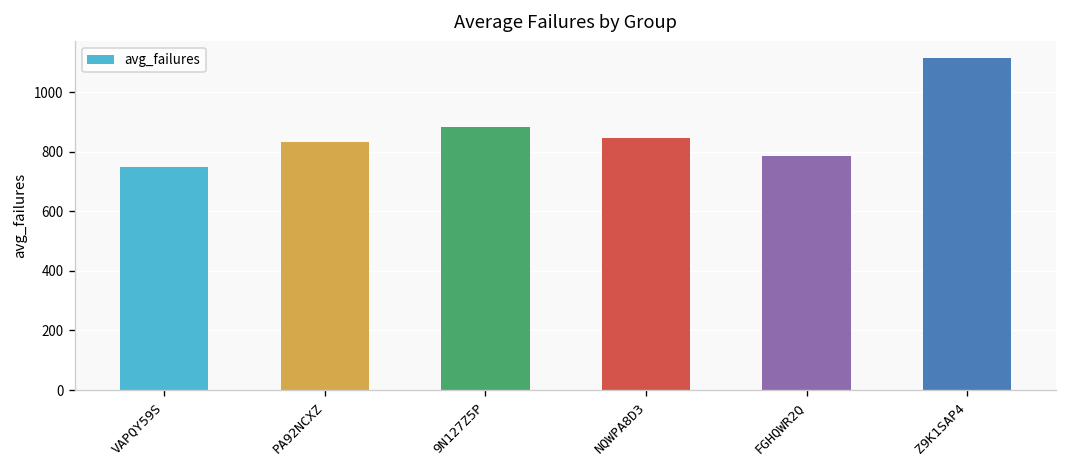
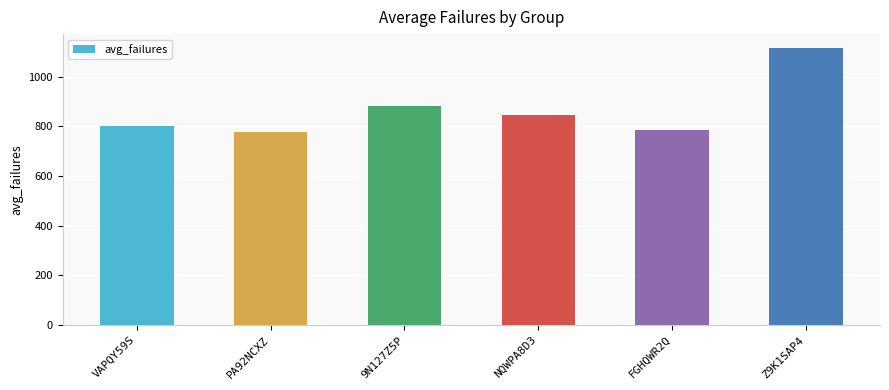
VAPQY59S: 750 -> 800
PA92NCXZ: 830 -> 780
